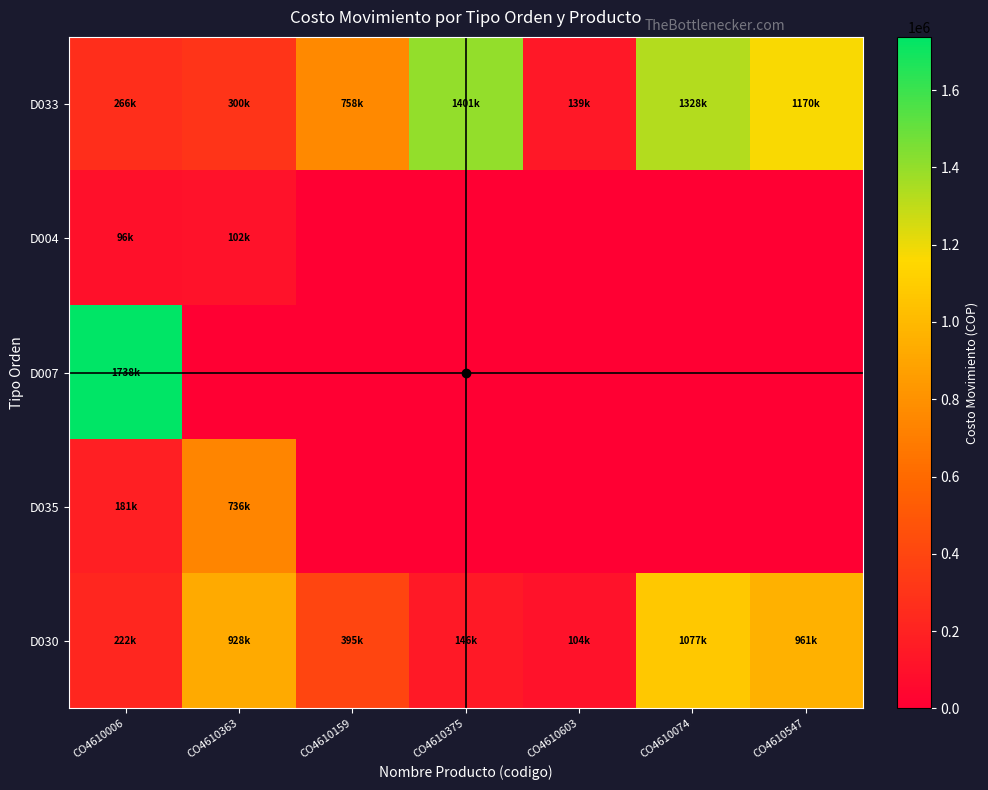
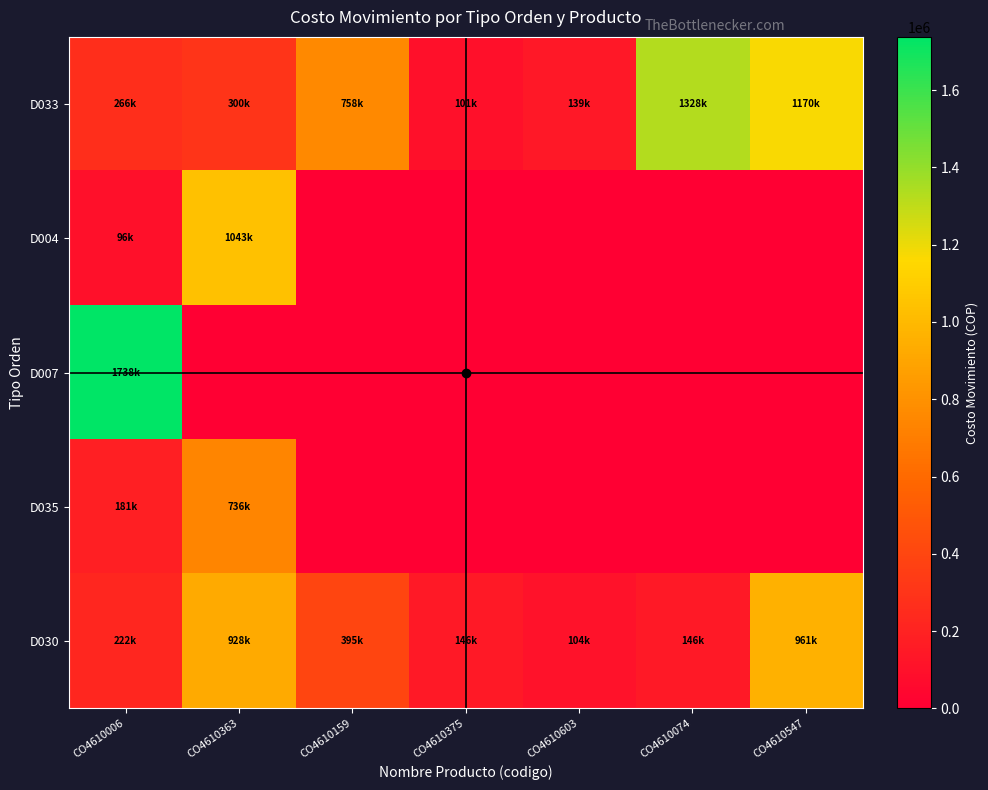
D033, CO4610375: 1401k -> 101k
D004, CO4610363: 102k -> 1043k
D030, CO4610074: 1077k -> 146k
